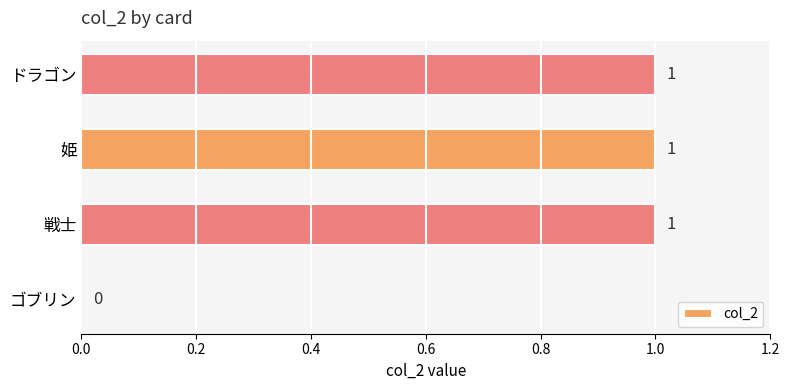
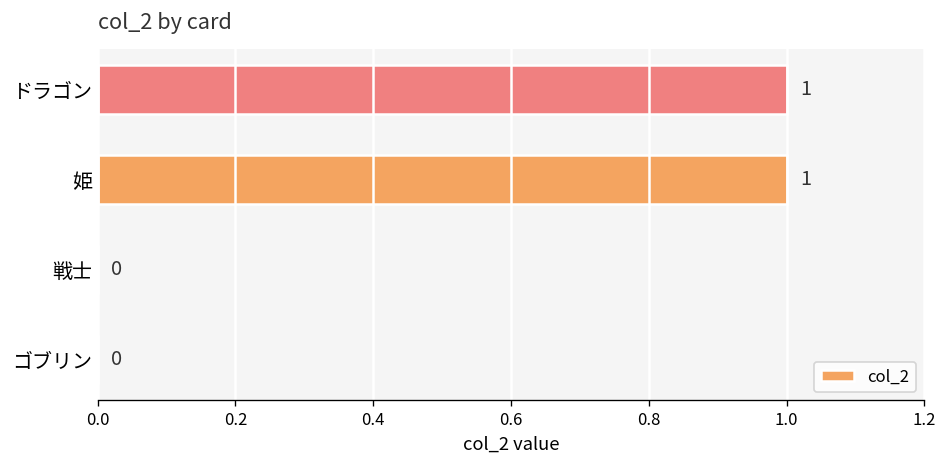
戦士: 1 -> 0
